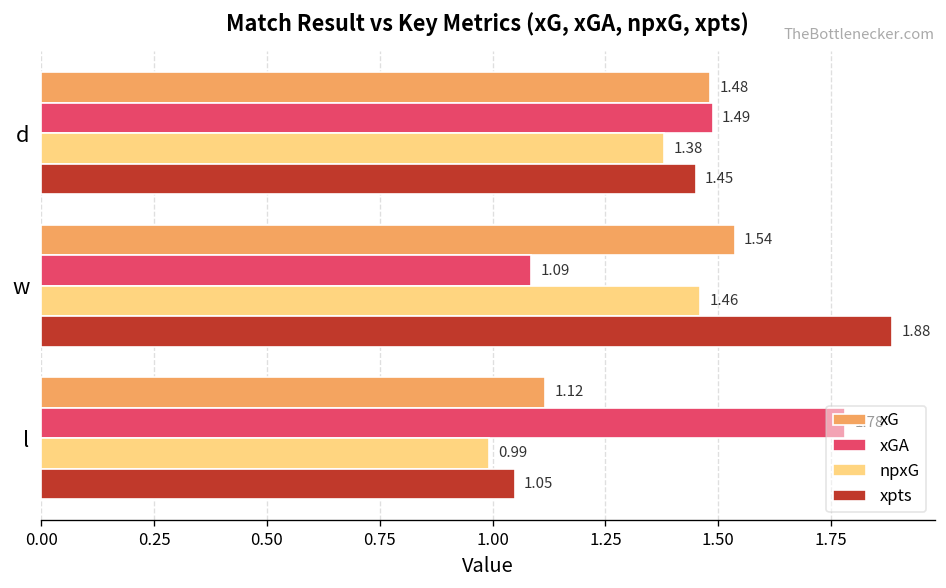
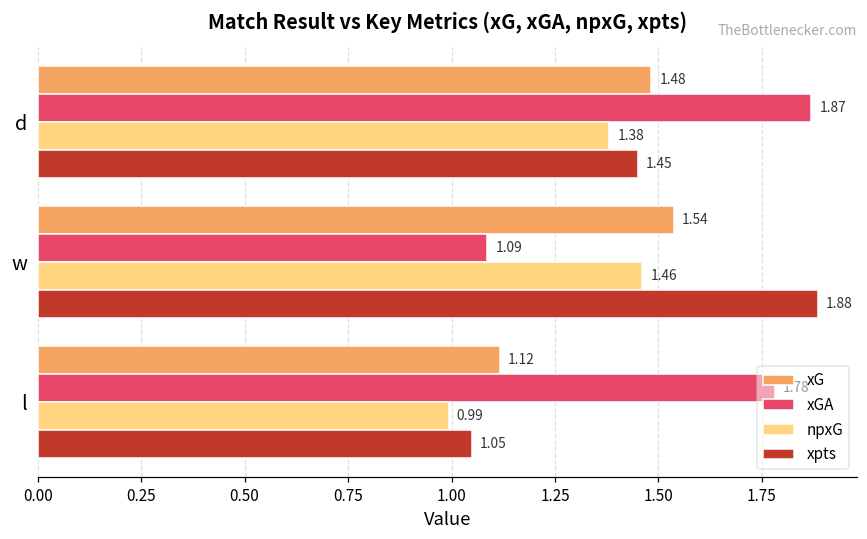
xGA, d: 1.49 -> 1.87
